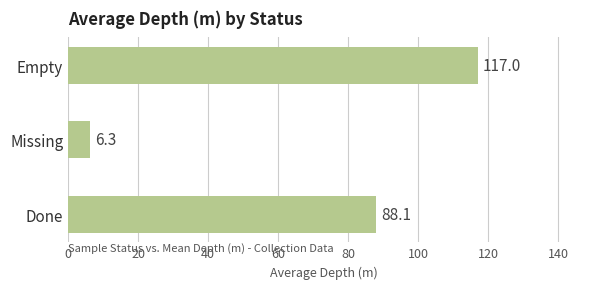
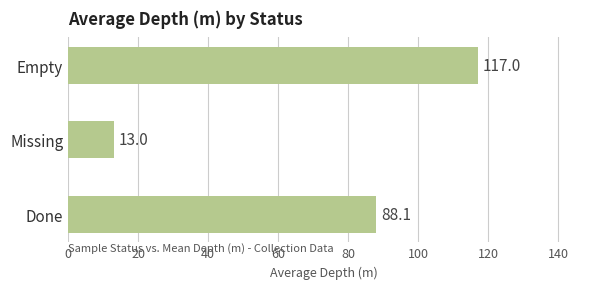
Missing: 6.3 -> 13.0
